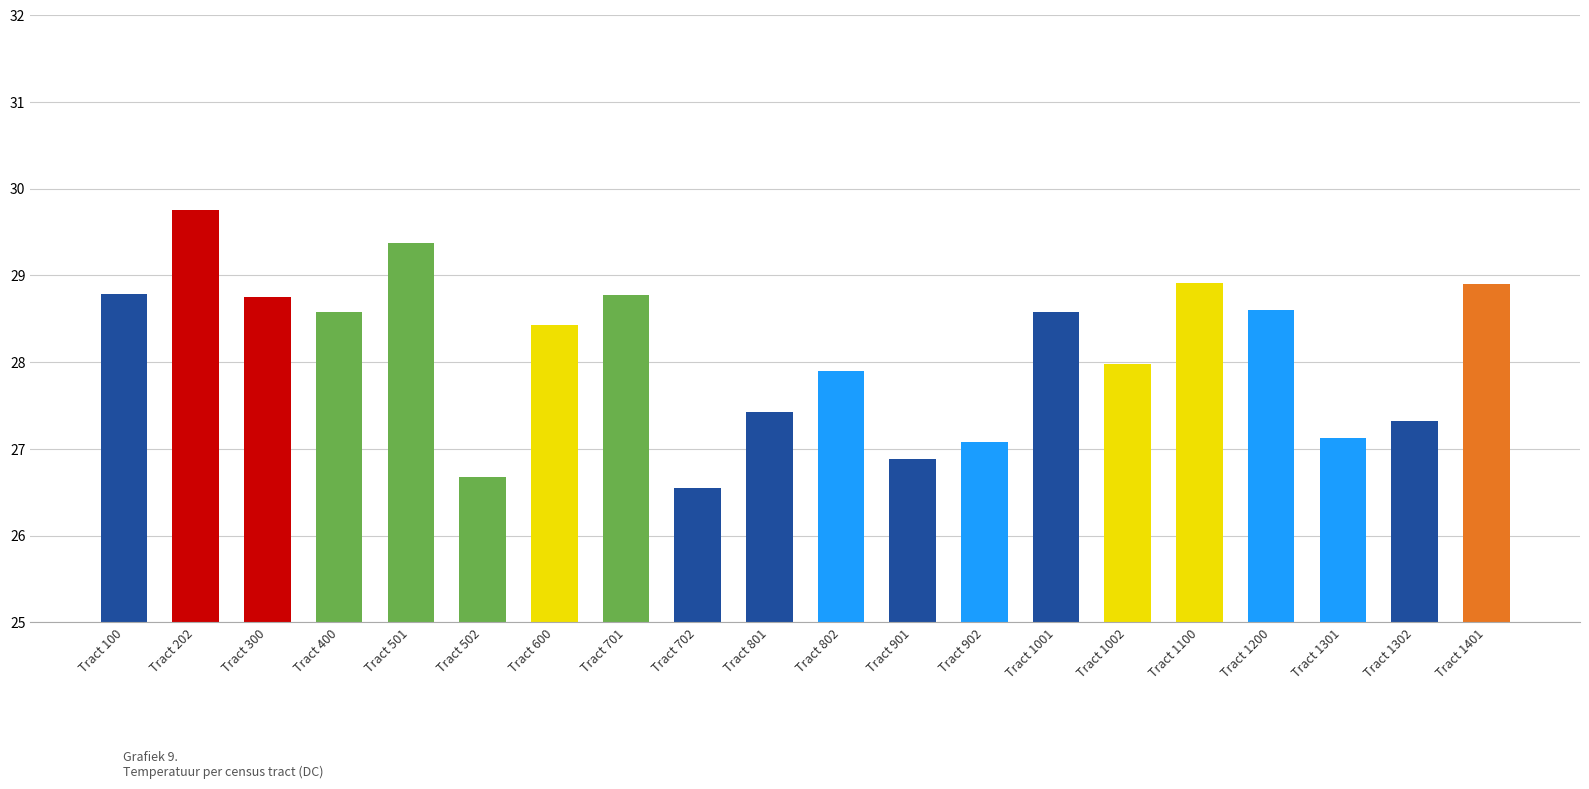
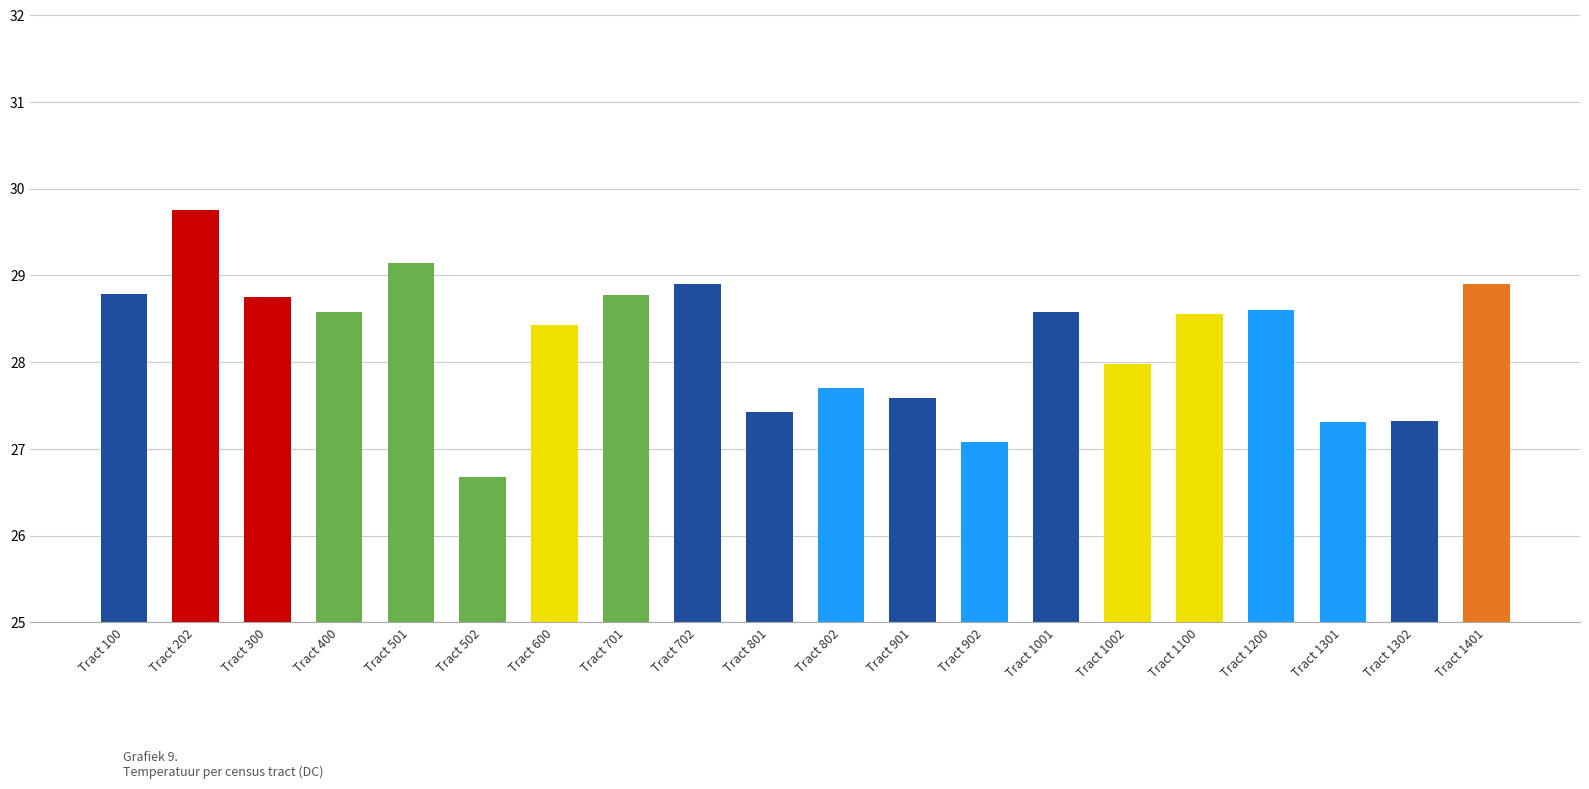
Tract 501: 29.4 -> 29.1
Tract 702: 26.5 -> 28.9
Tract 802: 27.9 -> 27.7
Tract 901: 26.9 -> 27.6
Tract 1100: 28.9 -> 28.6
Tract 1301: 27.1 -> 27.3
